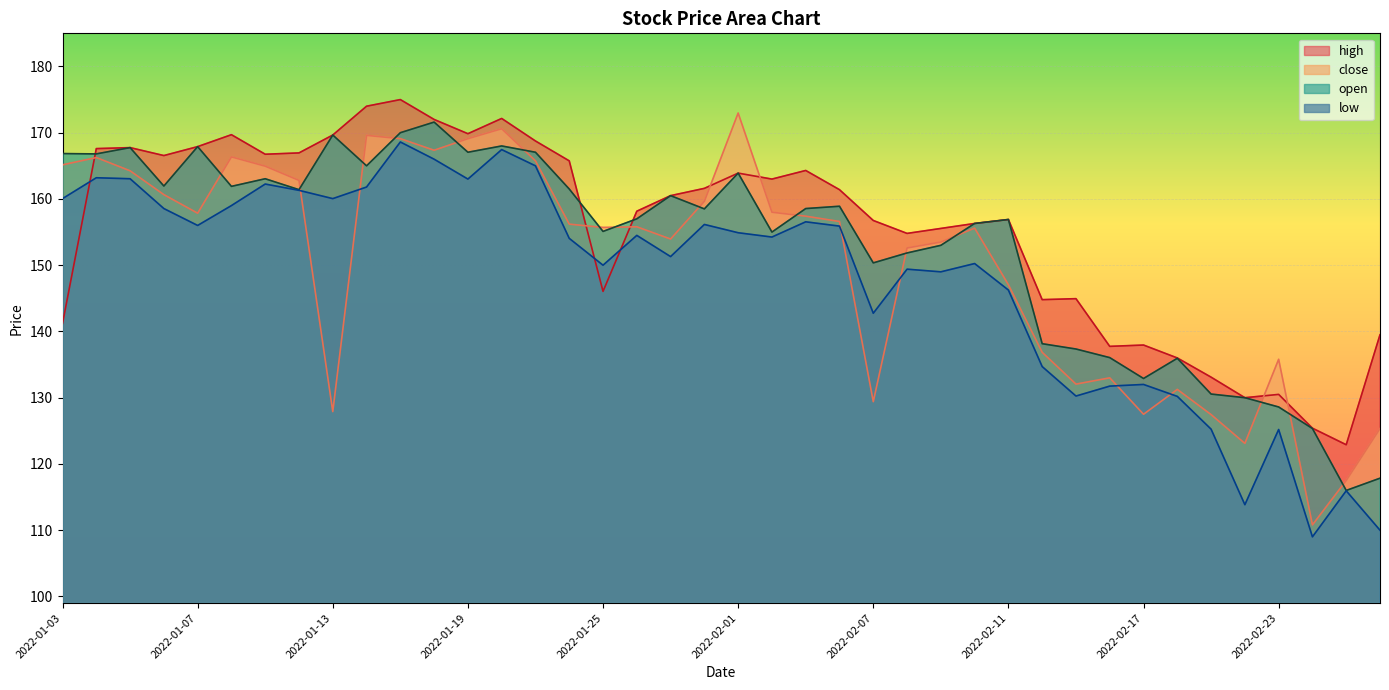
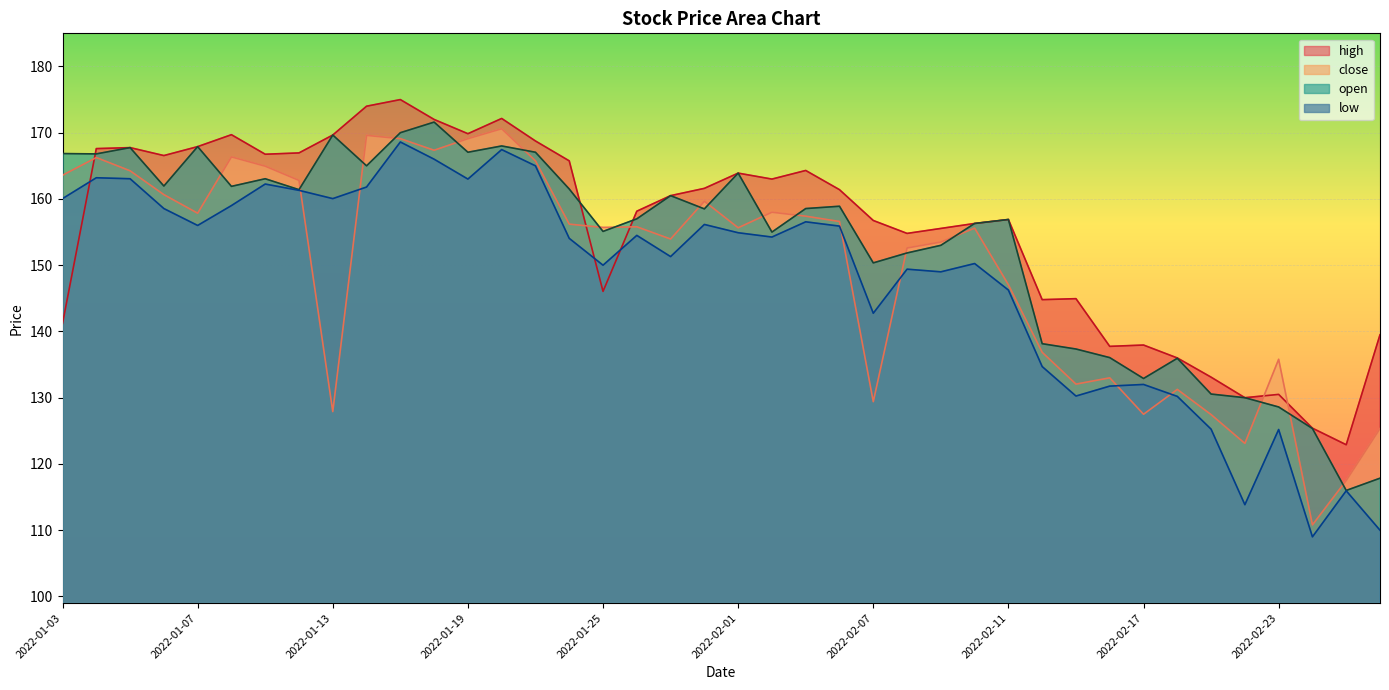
close, 2022-01-03: 165 -> 164
close, 2022-02-01: 173 -> 156
